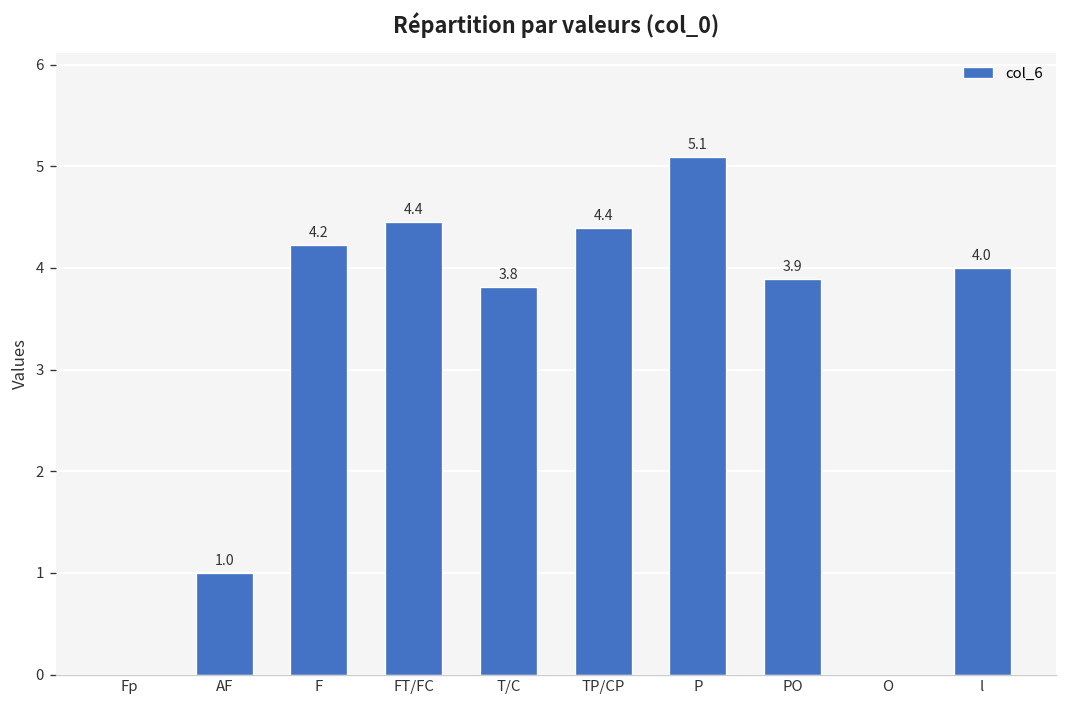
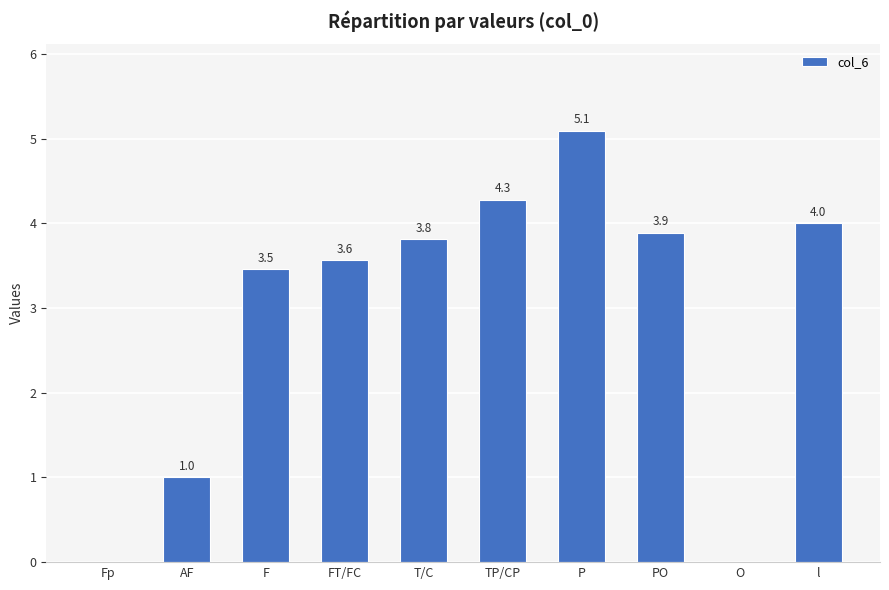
F: 4.2 -> 3.5
FT/FC: 4.4 -> 3.6
TP/CP: 4.4 -> 4.3
